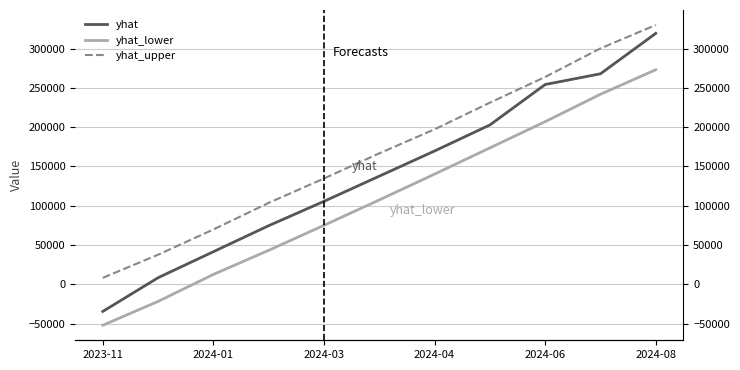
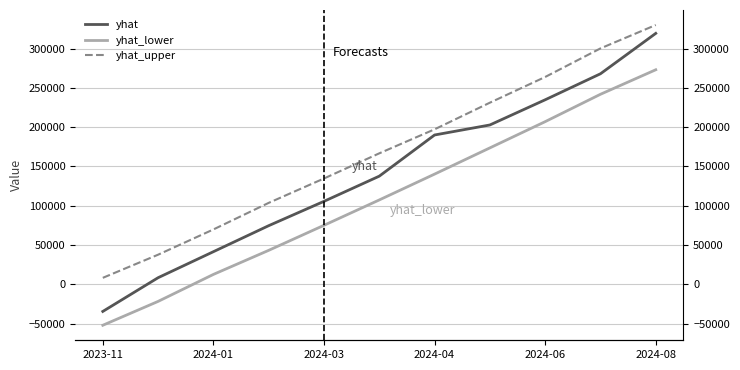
yhat, 2024-04: 170000 -> 190000
yhat, 2024-06: 250000 -> 230000
